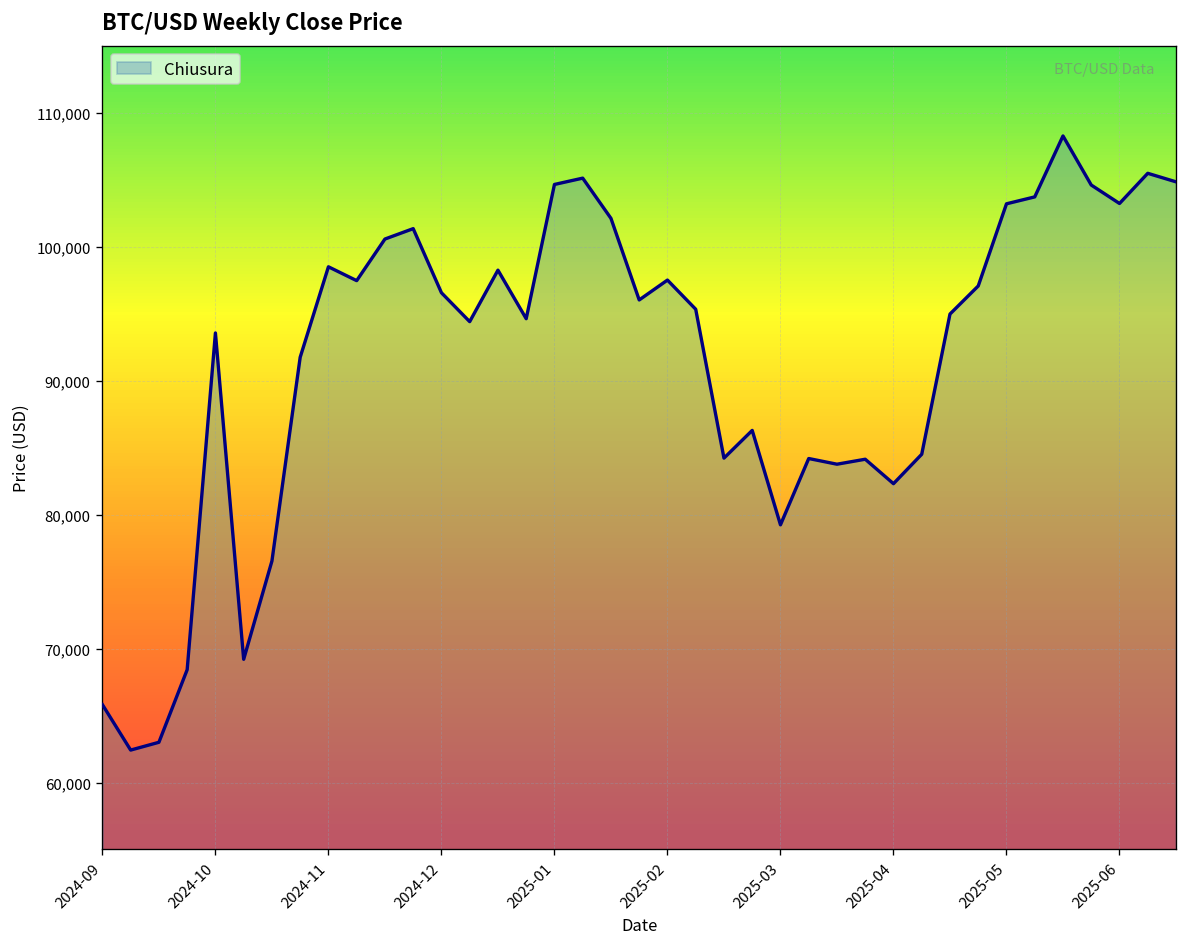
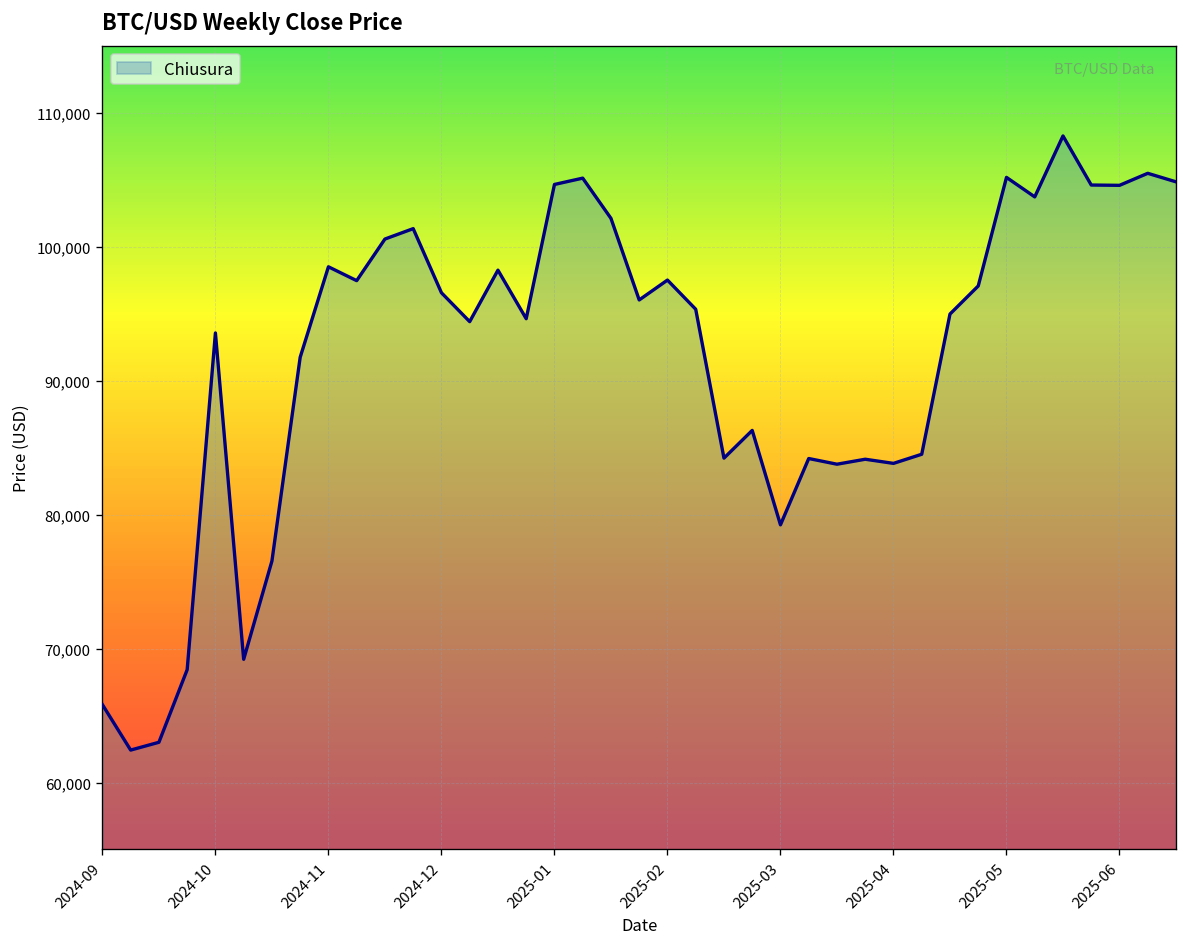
2025-04: 82,300 -> 83,800
2025-05: 103,200 -> 105,200
2025-06: 103,200 -> 104,600
